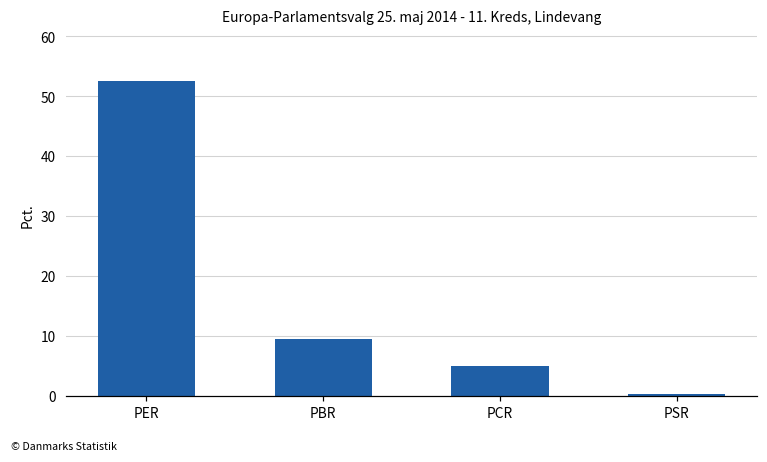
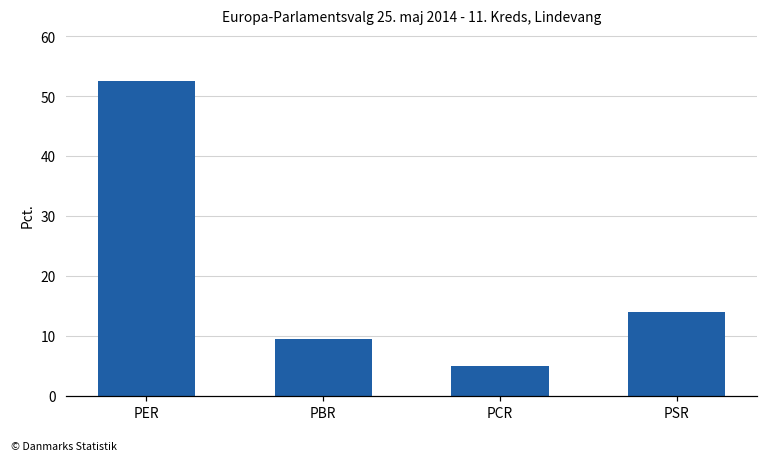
PSR: 0 -> 14
